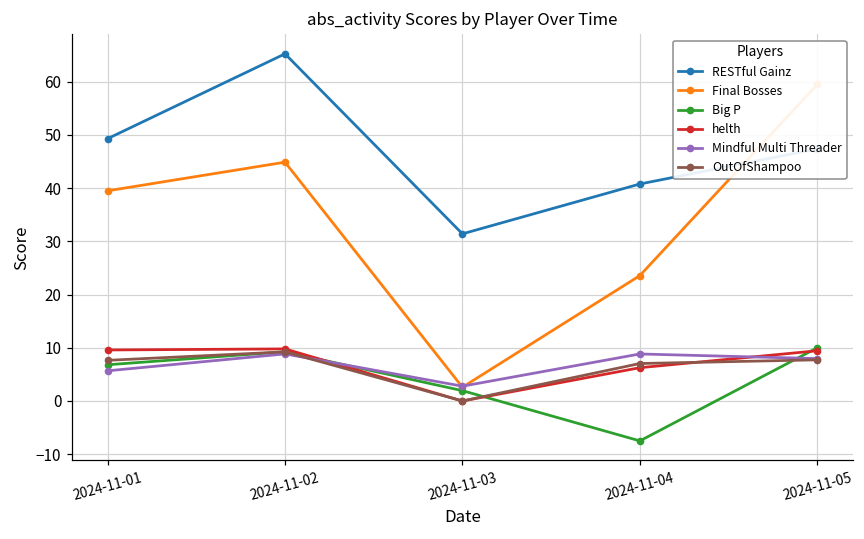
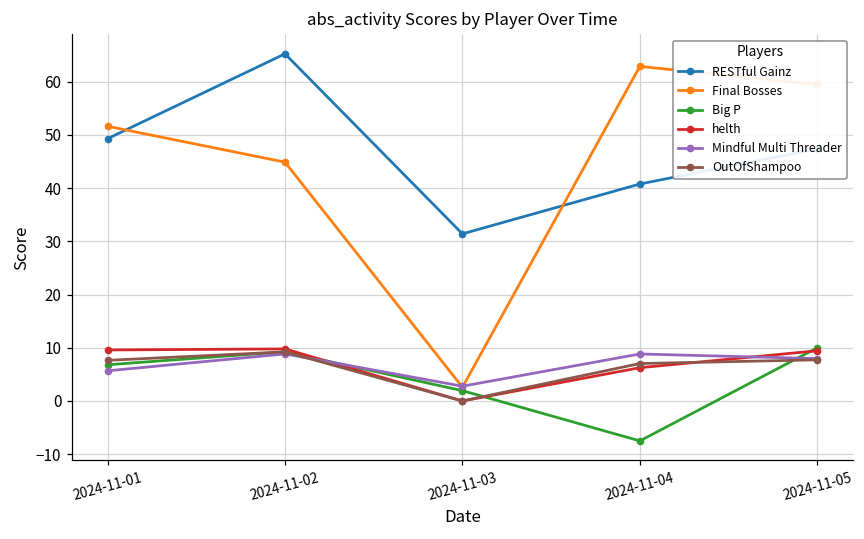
Final Bosses, 2024-11-01: 39 -> 52
Final Bosses, 2024-11-04: 24 -> 63
